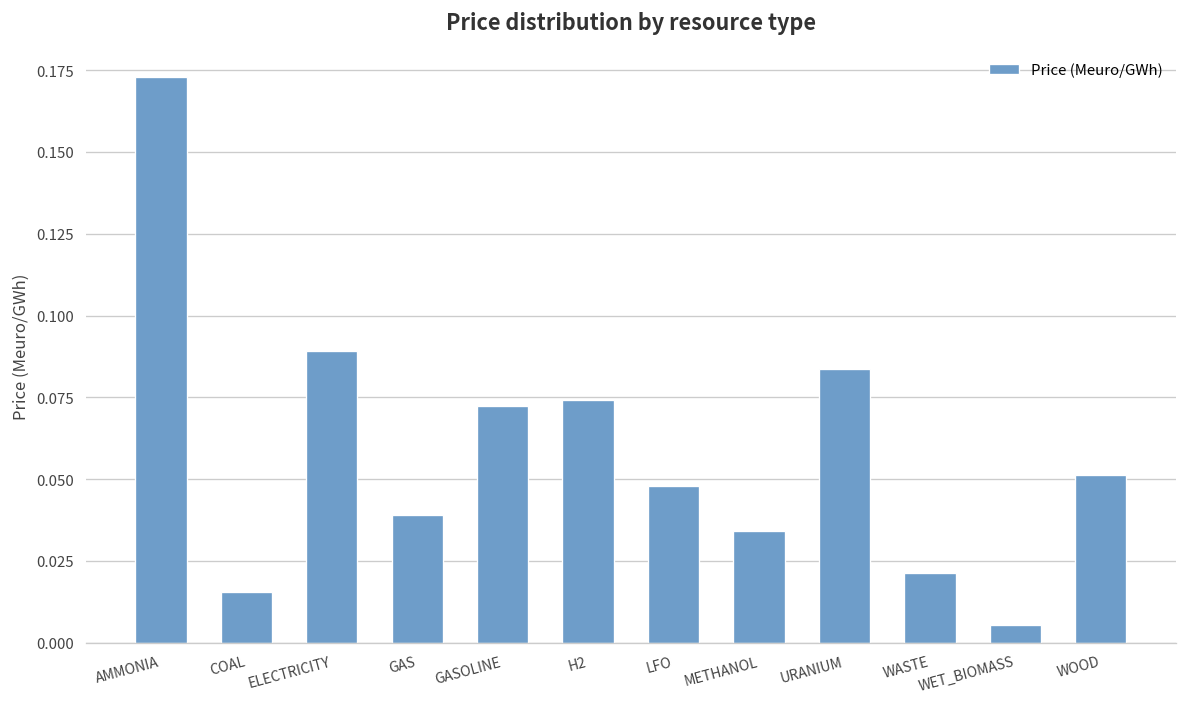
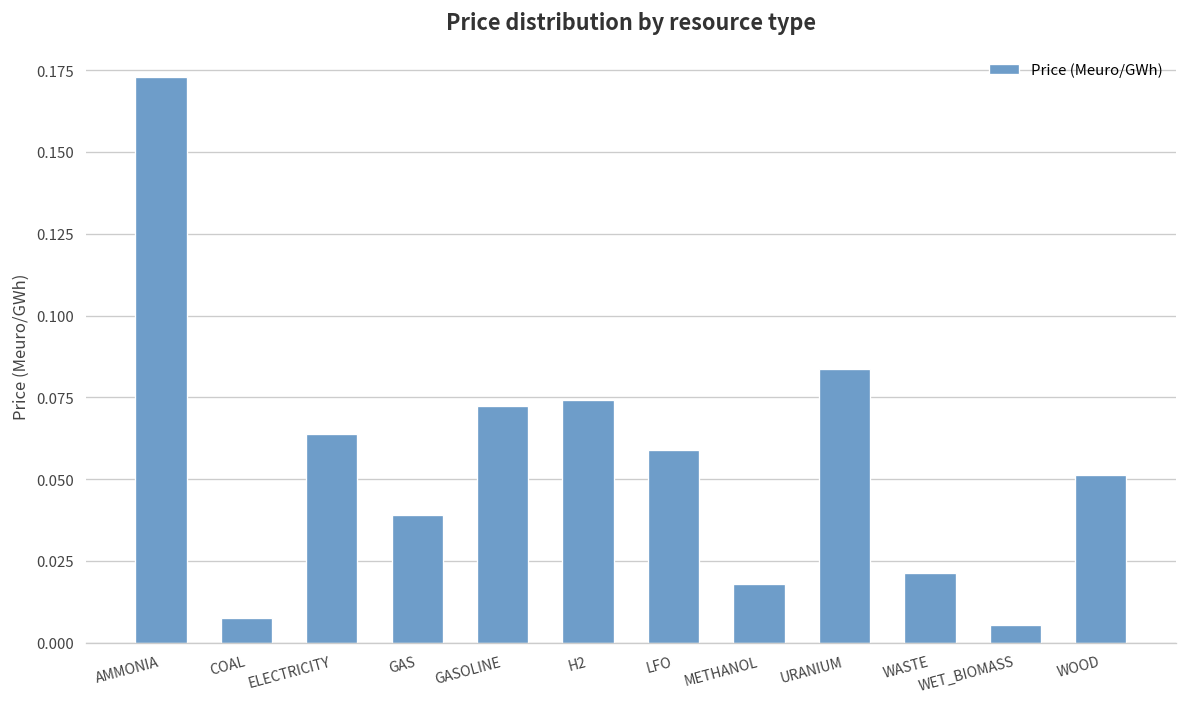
COAL: 0.016 -> 0.007
ELECTRICITY: 0.089 -> 0.064
LFO: 0.048 -> 0.059
METHANOL: 0.034 -> 0.018
